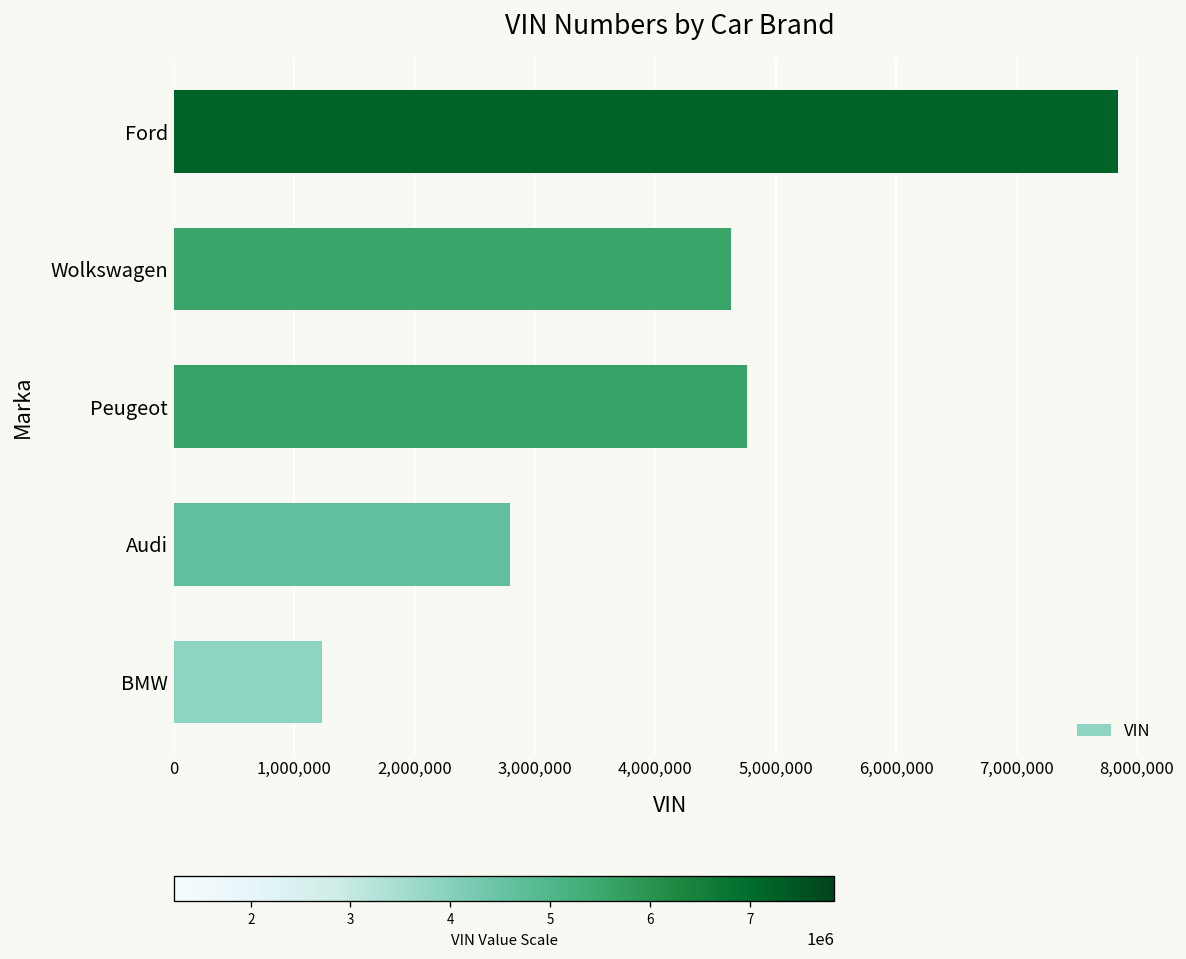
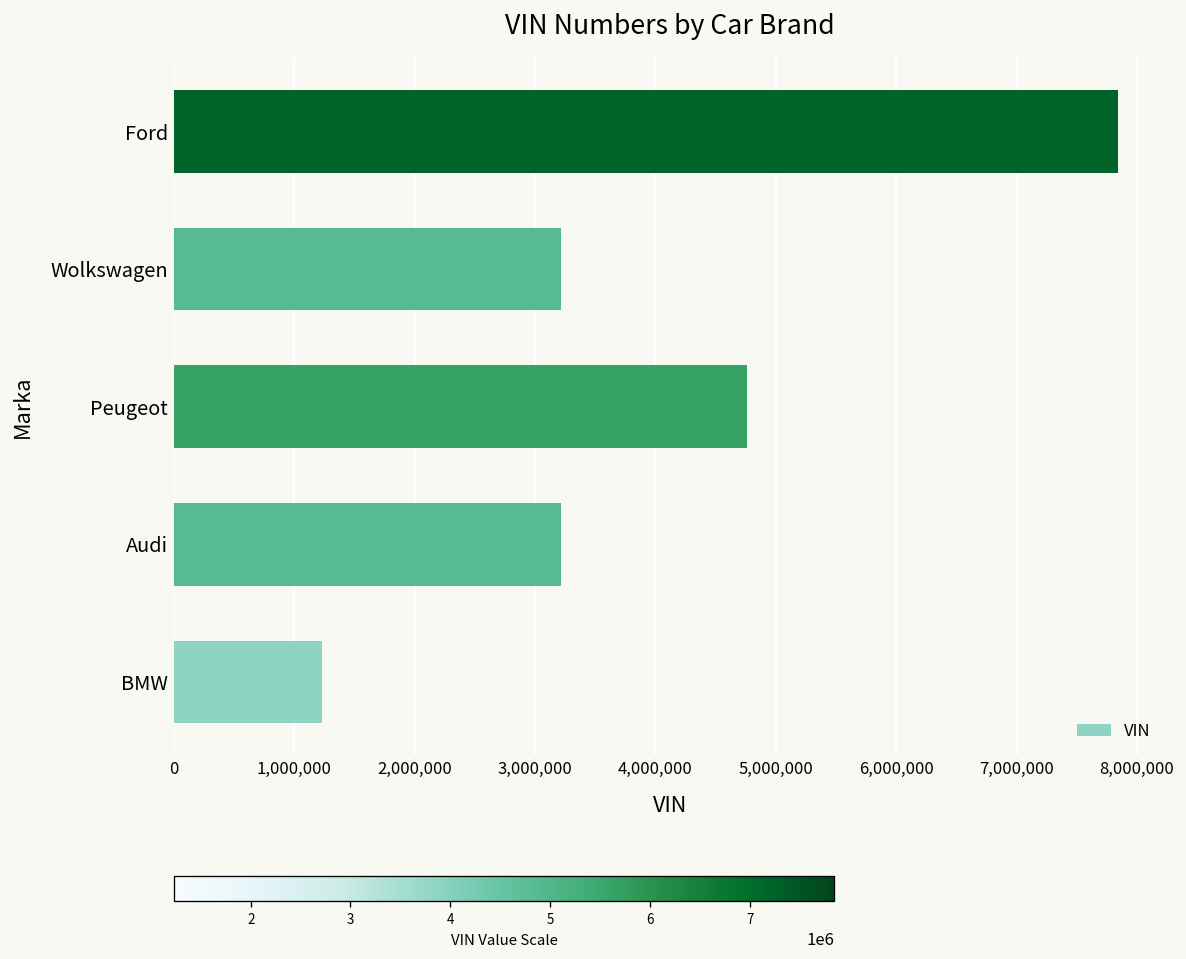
Wolkswagen: 4,630,000 -> 3,210,000
Audi: 2,790,000 -> 3,220,000
